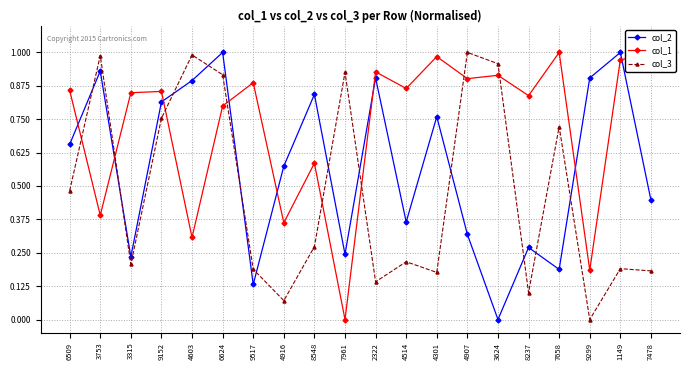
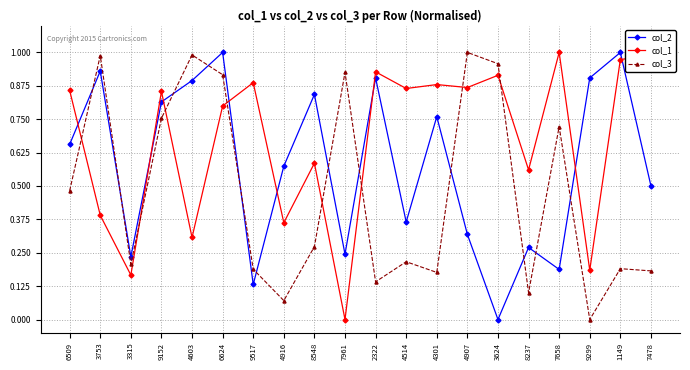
col_1, 3315: 0.85 -> 0.17
col_1, 4301: 0.98 -> 0.88
col_1, 4907: 0.90 -> 0.87
col_1, 8237: 0.84 -> 0.56
col_2, 7478: 0.45 -> 0.50
